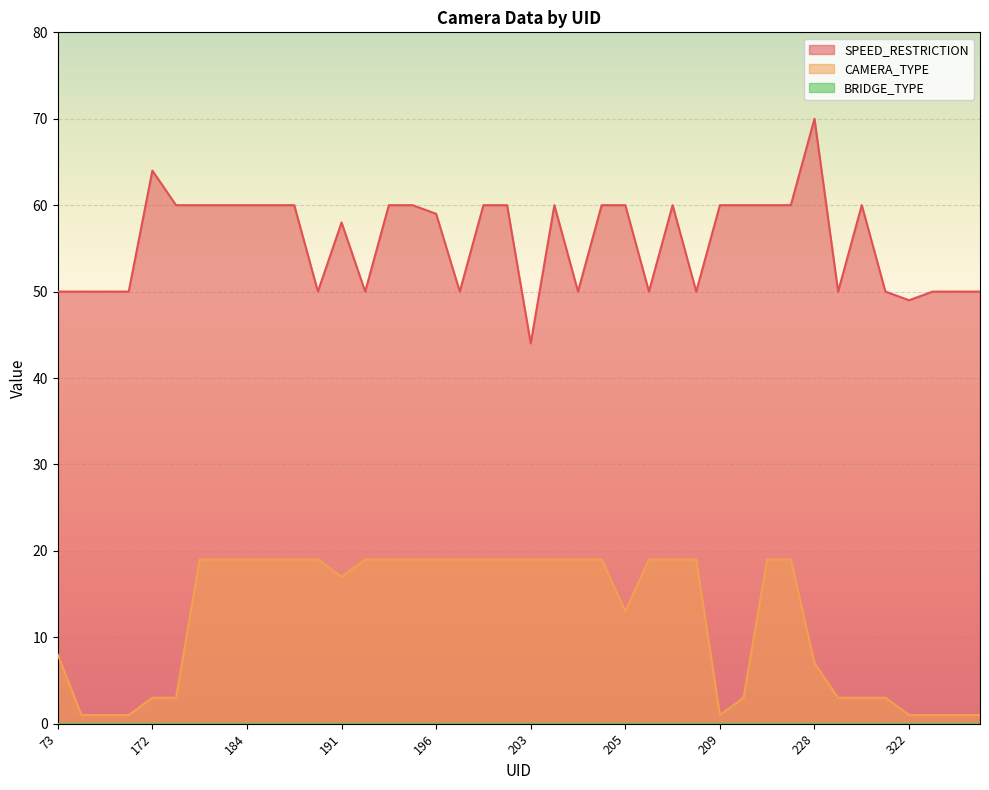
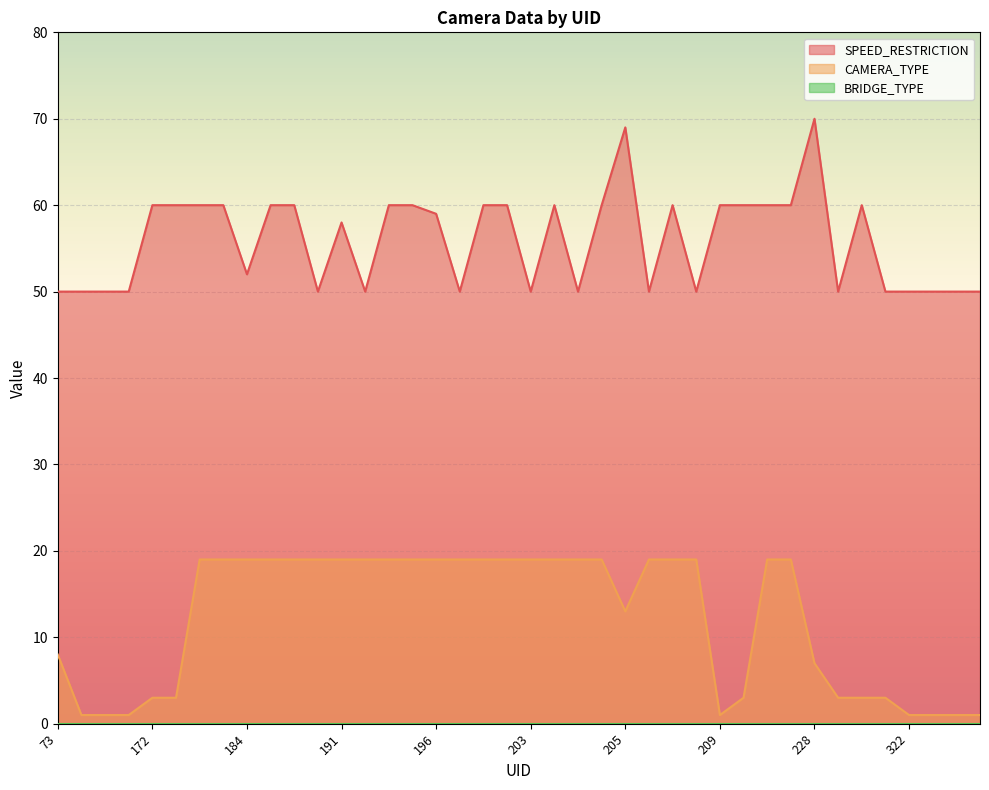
SPEED_RESTRICTION, 172: 64 -> 60
SPEED_RESTRICTION, 184: 60 -> 52
CAMERA_TYPE, 191: 17 -> 19
SPEED_RESTRICTION, 203: 44 -> 50
SPEED_RESTRICTION, 205: 60 -> 69
SPEED_RESTRICTION, 322: 49 -> 50
